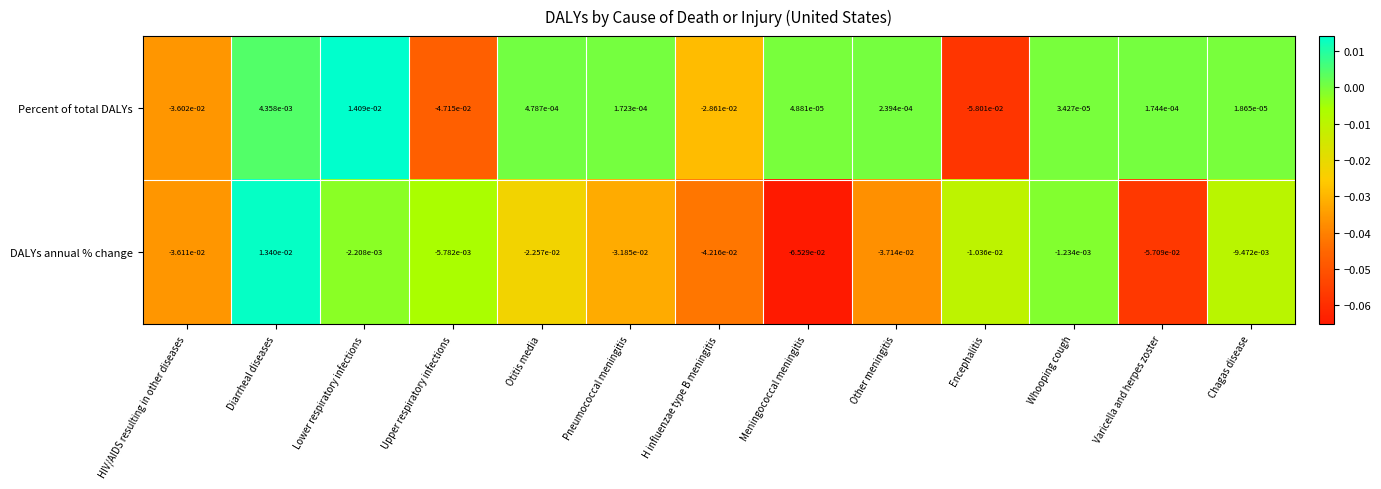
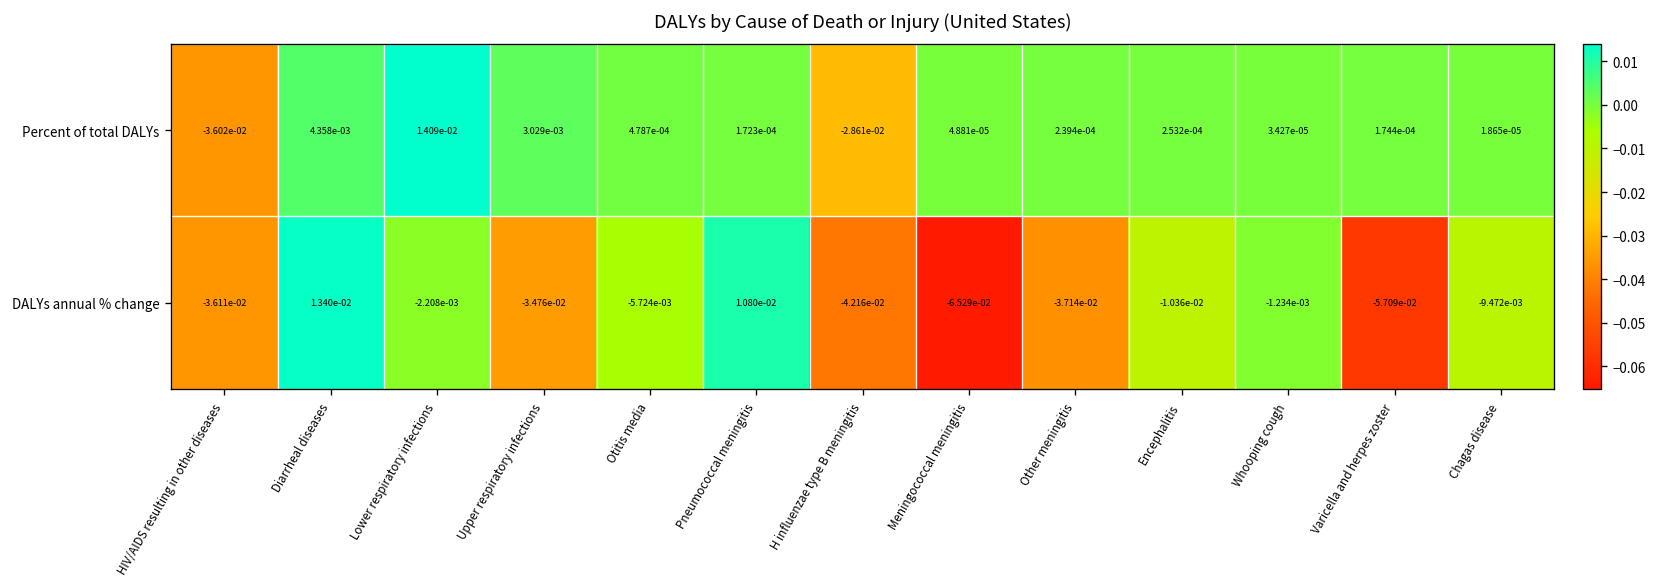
Percent of total DALYs, Upper respiratory infections: -4.715e-02 -> 3.029e-03
Percent of total DALYs, Encephalitis: -5.801e-02 -> 2.532e-04
DALYs annual % change, Upper respiratory infections: -5.782e-03 -> -3.476e-02
DALYs annual % change, Otitis media: -2.257e-02 -> -5.724e-03
DALYs annual % change, Pneumococcal meningitis: -3.185e-02 -> 1.080e-02
